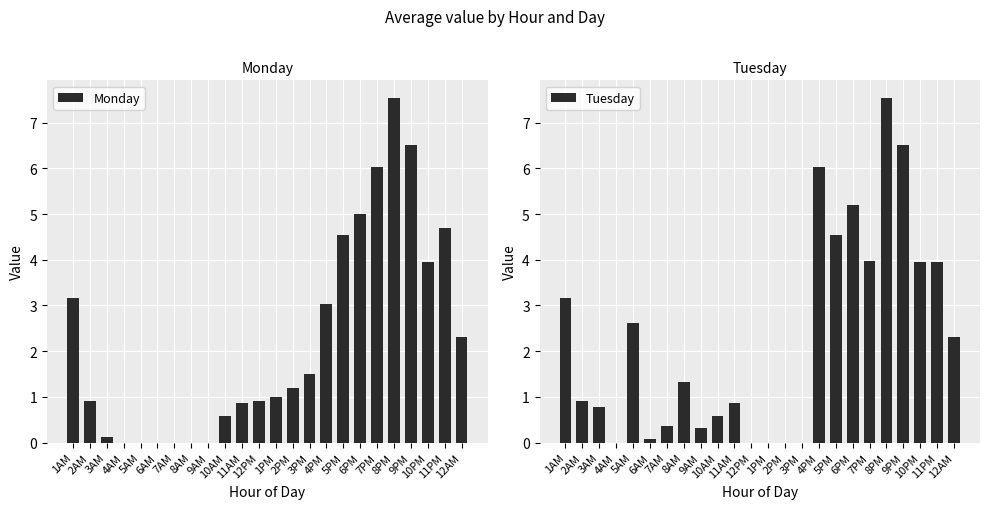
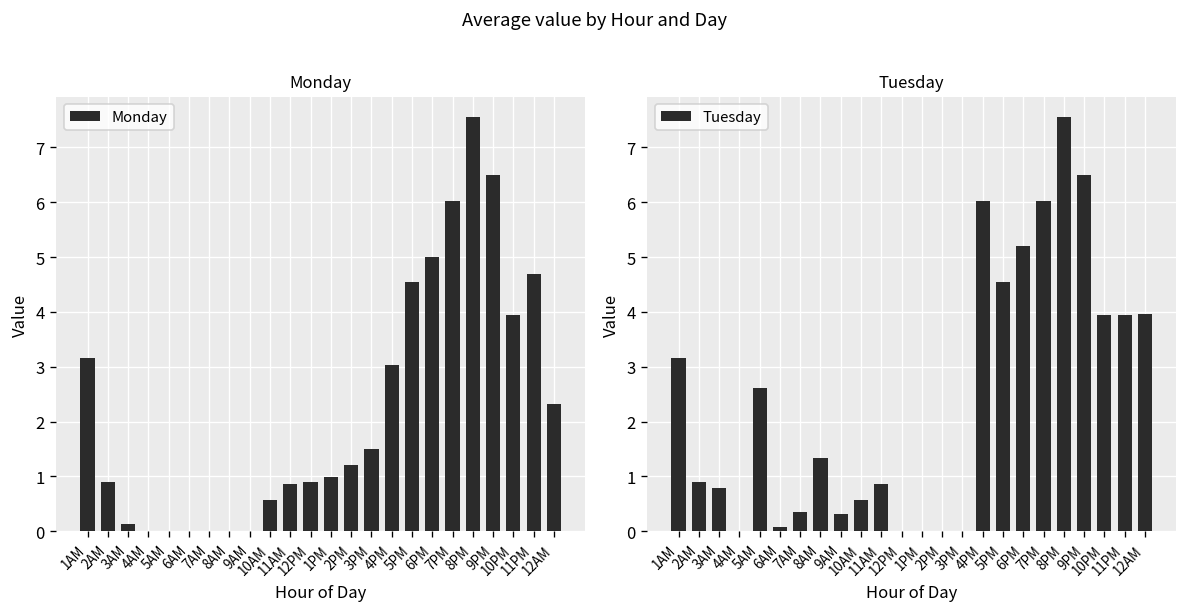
Tuesday, 7PM: 4.0 -> 6.0
Tuesday, 12AM: 2.3 -> 4.0
